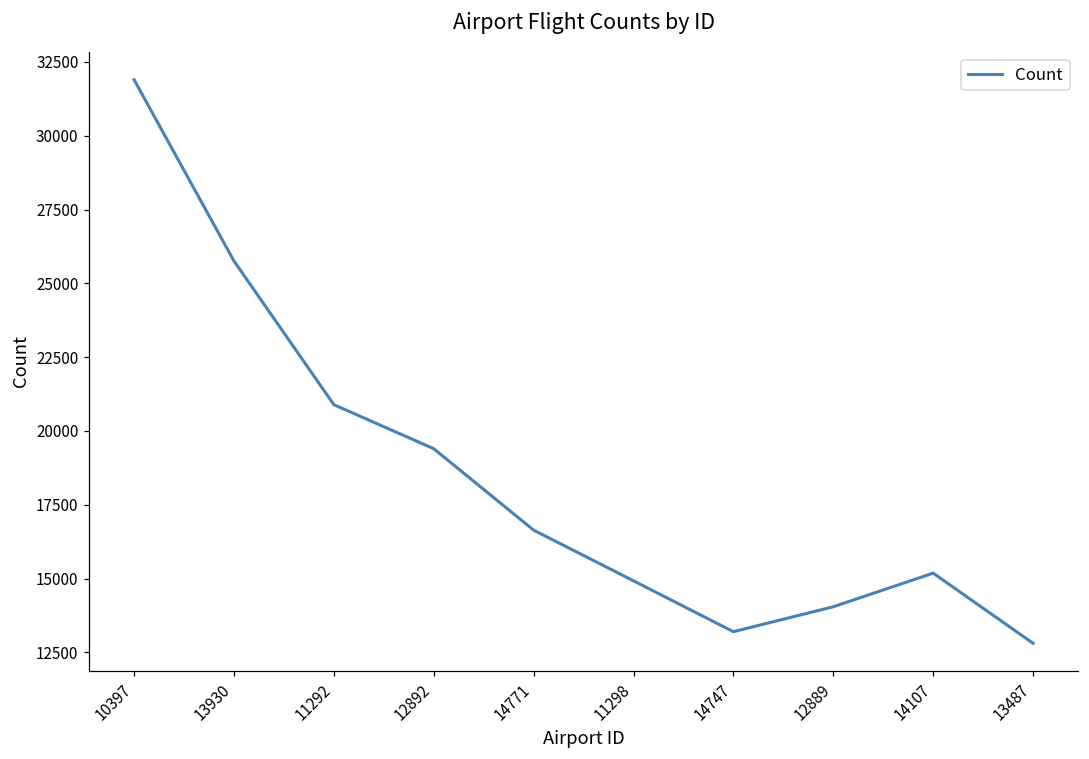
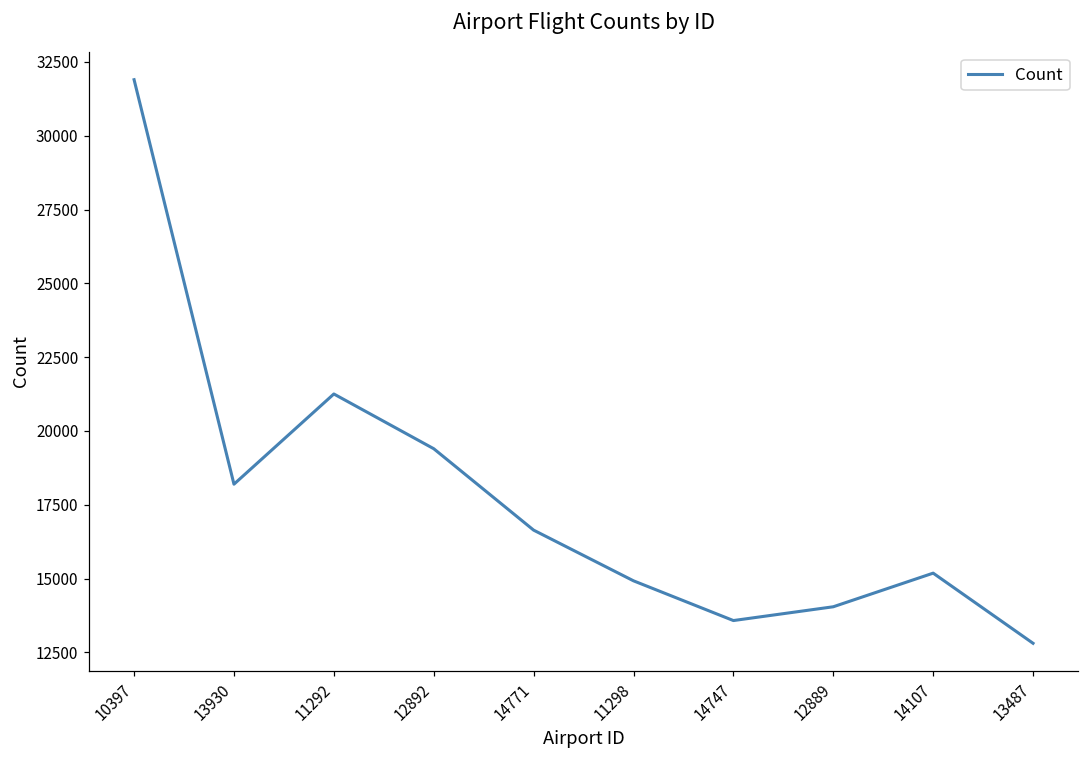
13930: 25800 -> 18200
11292: 20900 -> 21300
14747: 13200 -> 13600
